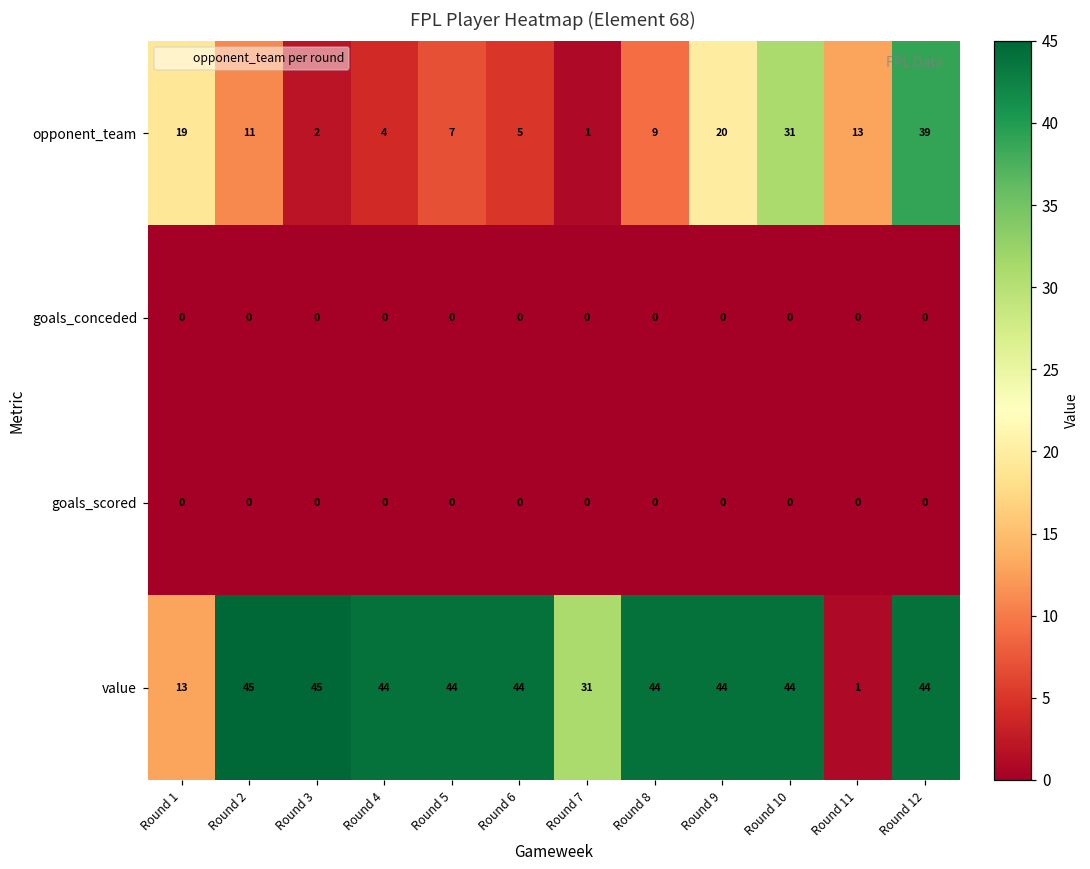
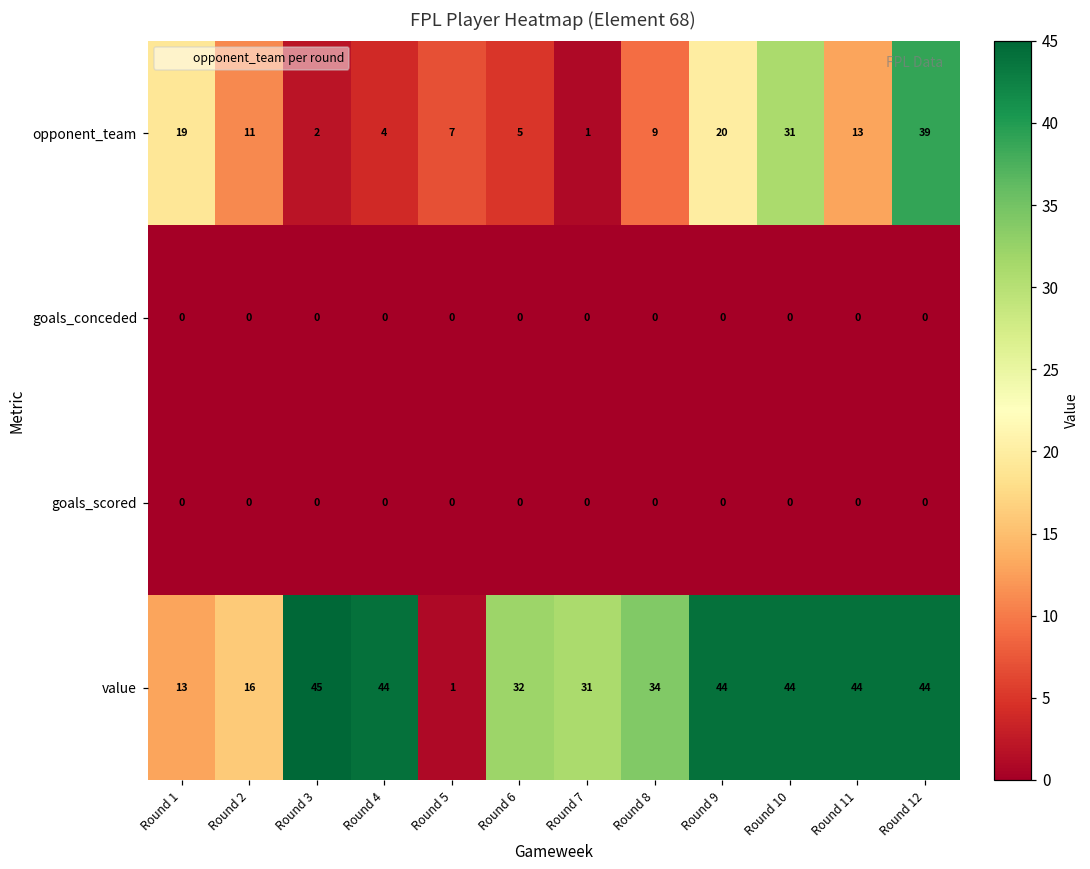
value, Round 2: 45 -> 16
value, Round 5: 44 -> 1
value, Round 6: 44 -> 32
value, Round 8: 44 -> 34
value, Round 11: 1 -> 44
